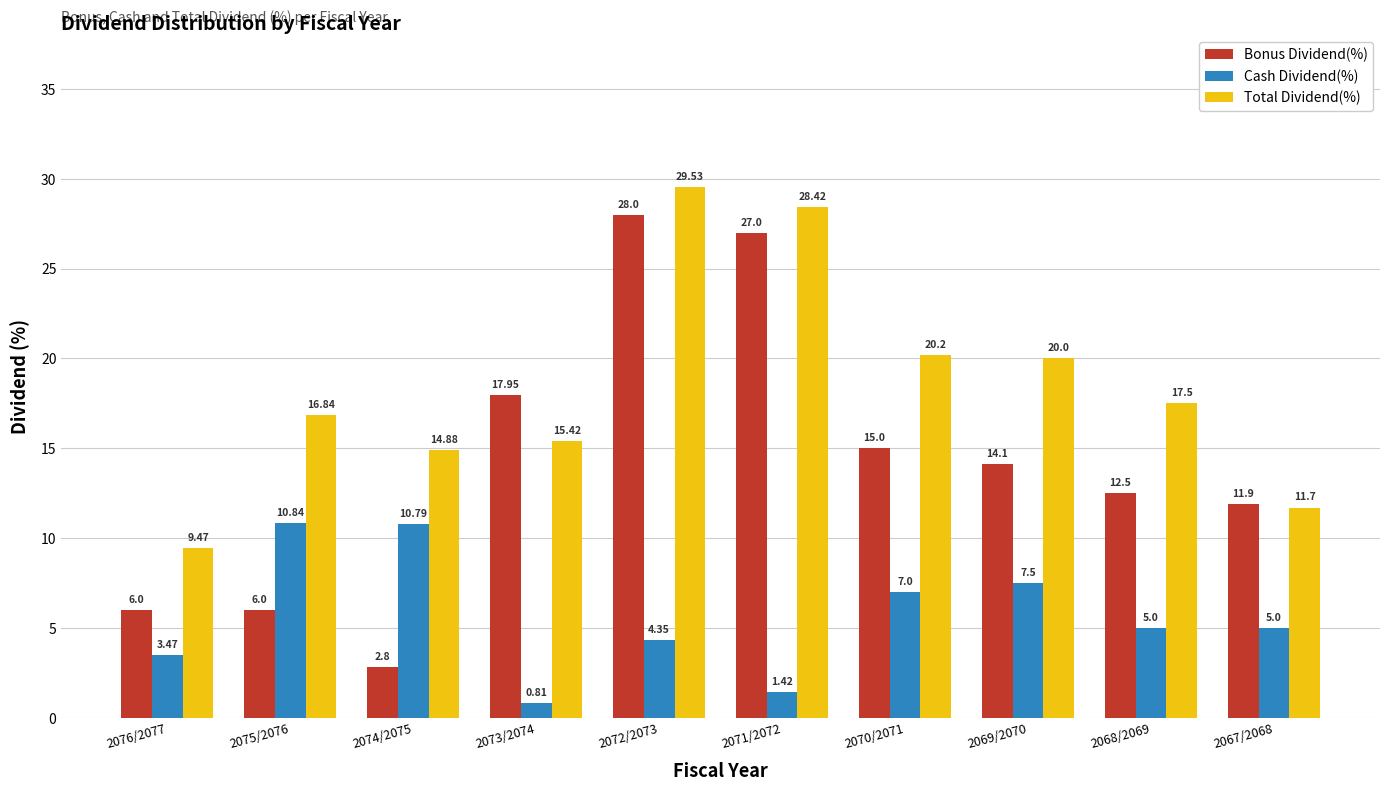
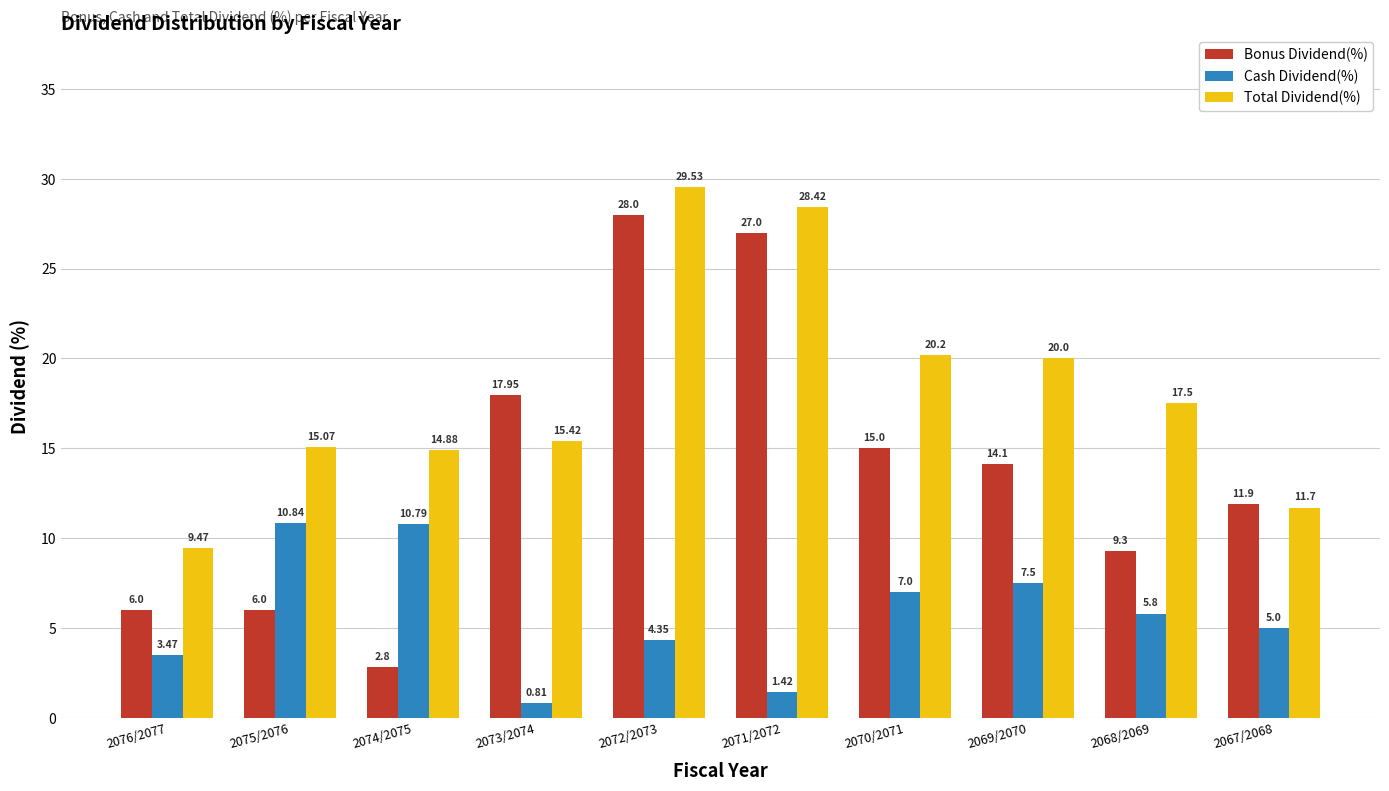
Total Dividend(%), 2075/2076: 16.84 -> 15.07
Bonus Dividend(%), 2068/2069: 12.5 -> 9.3
Cash Dividend(%), 2068/2069: 5.0 -> 5.8
